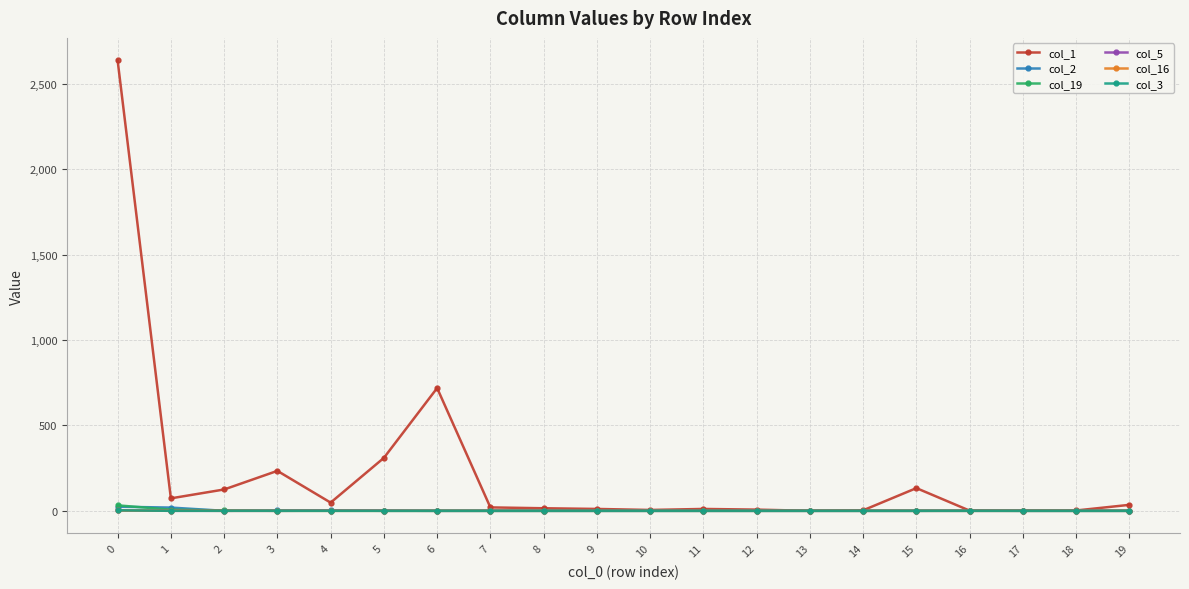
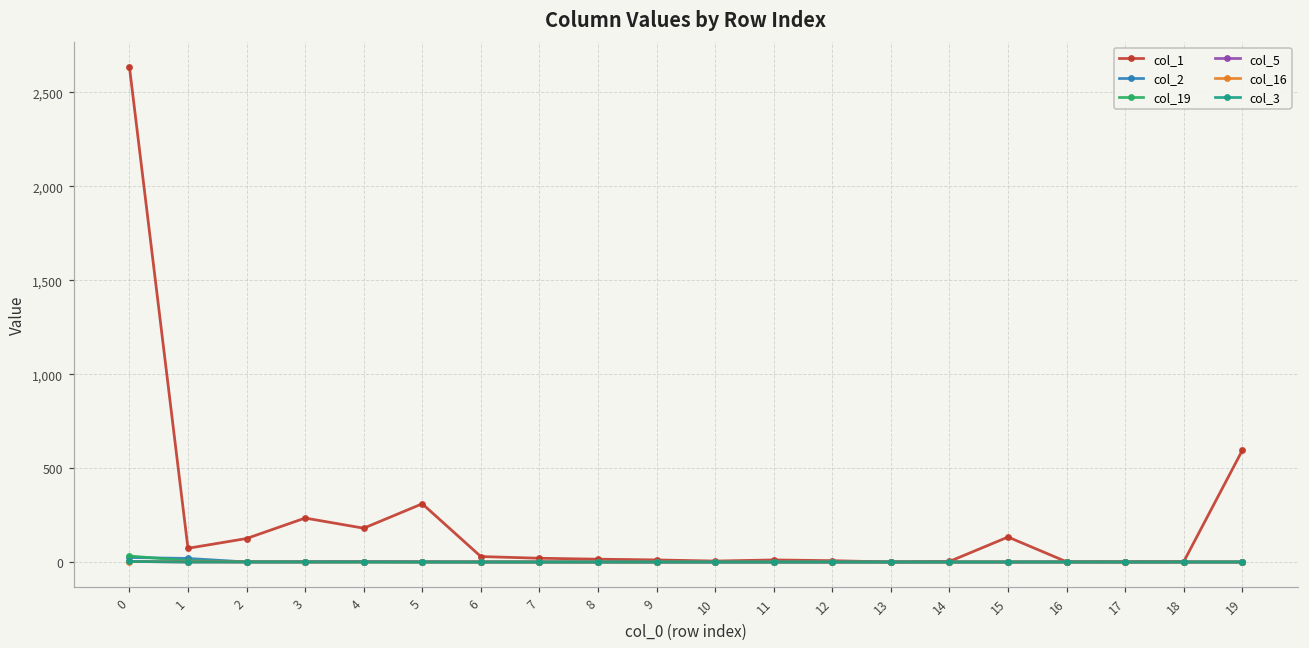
col_1, 4: 50 -> 180
col_1, 6: 720 -> 30
col_1, 19: 40 -> 600
